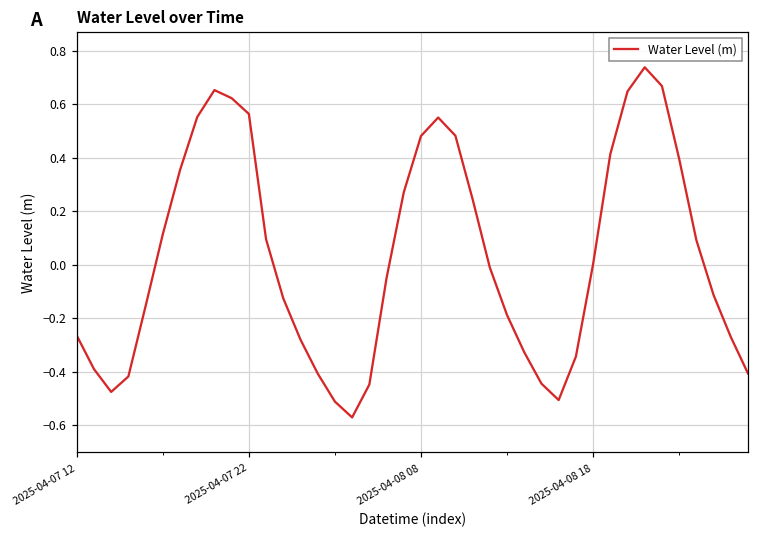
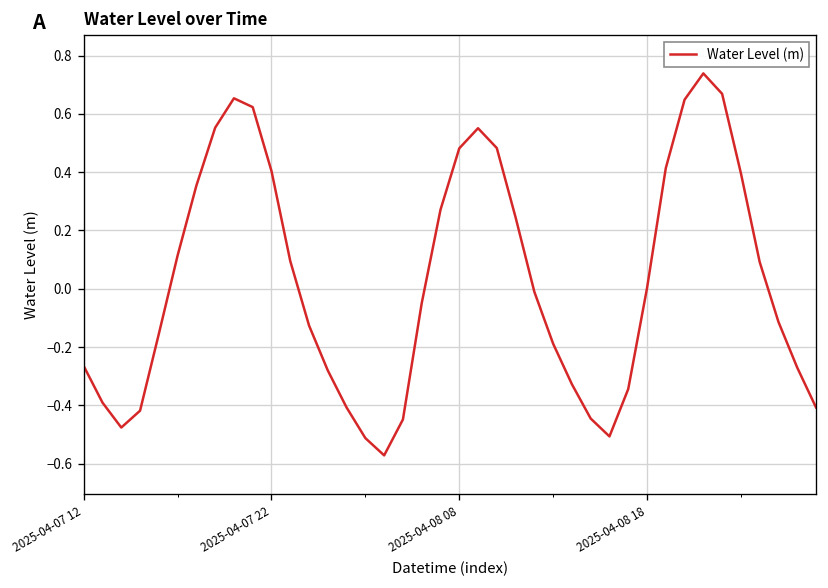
2025-04-07 22: 0.56 -> 0.40
